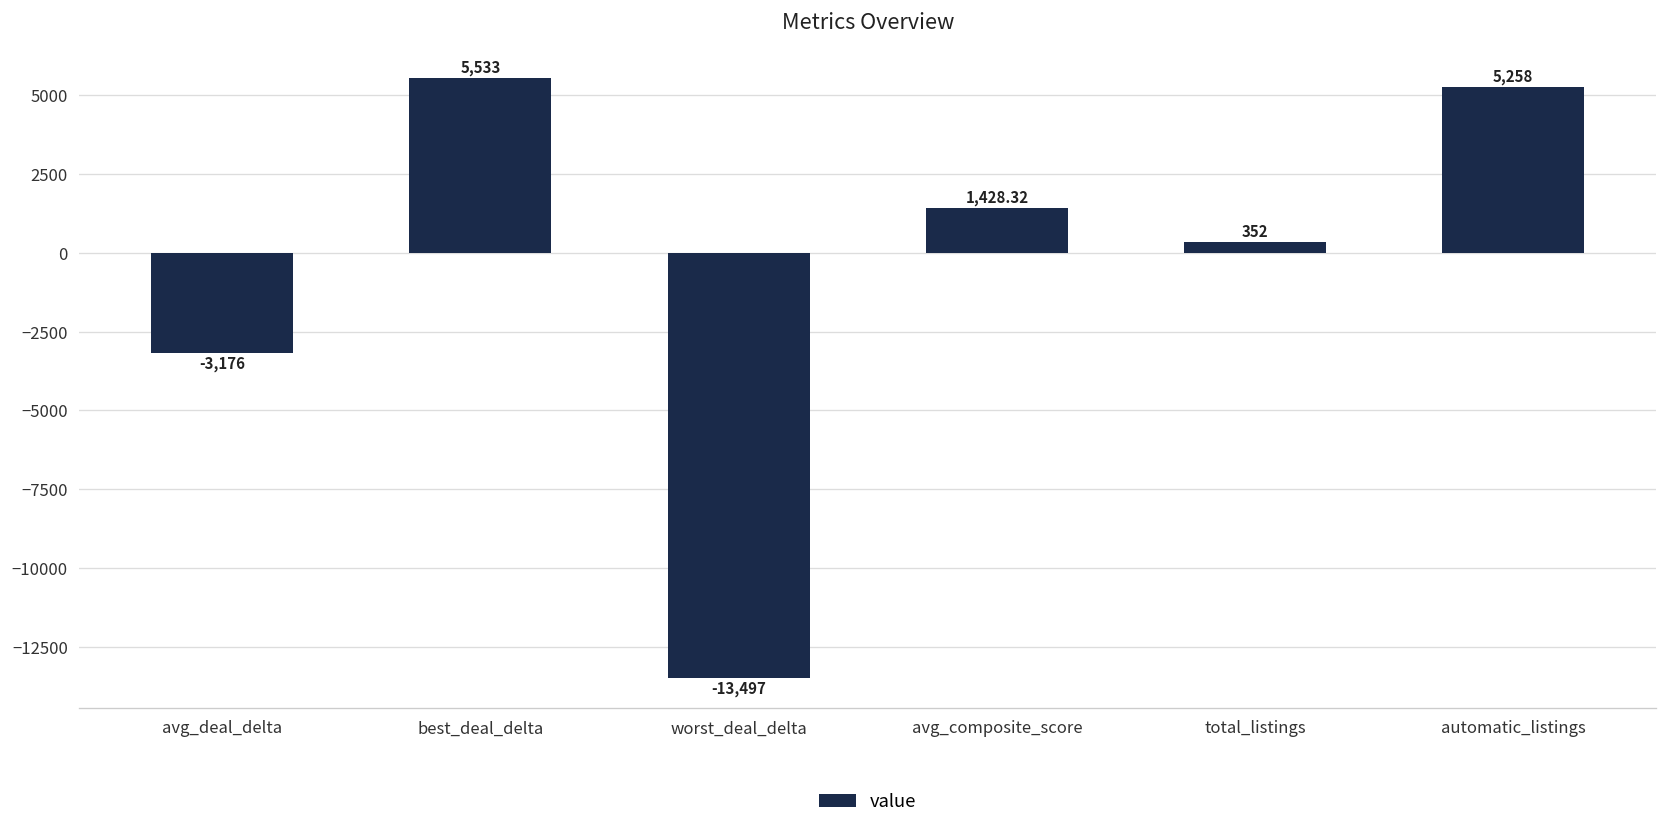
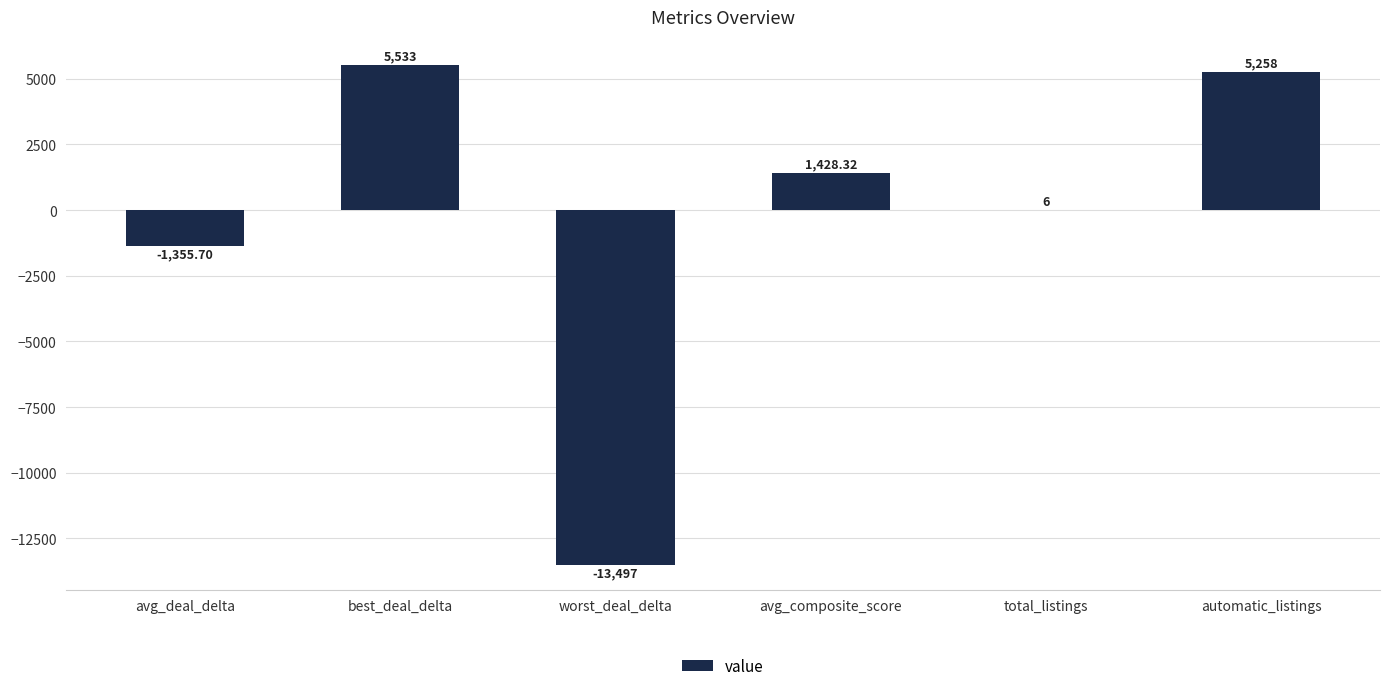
avg_deal_delta: -3,176 -> -1,355.70
total_listings: 352 -> 6
